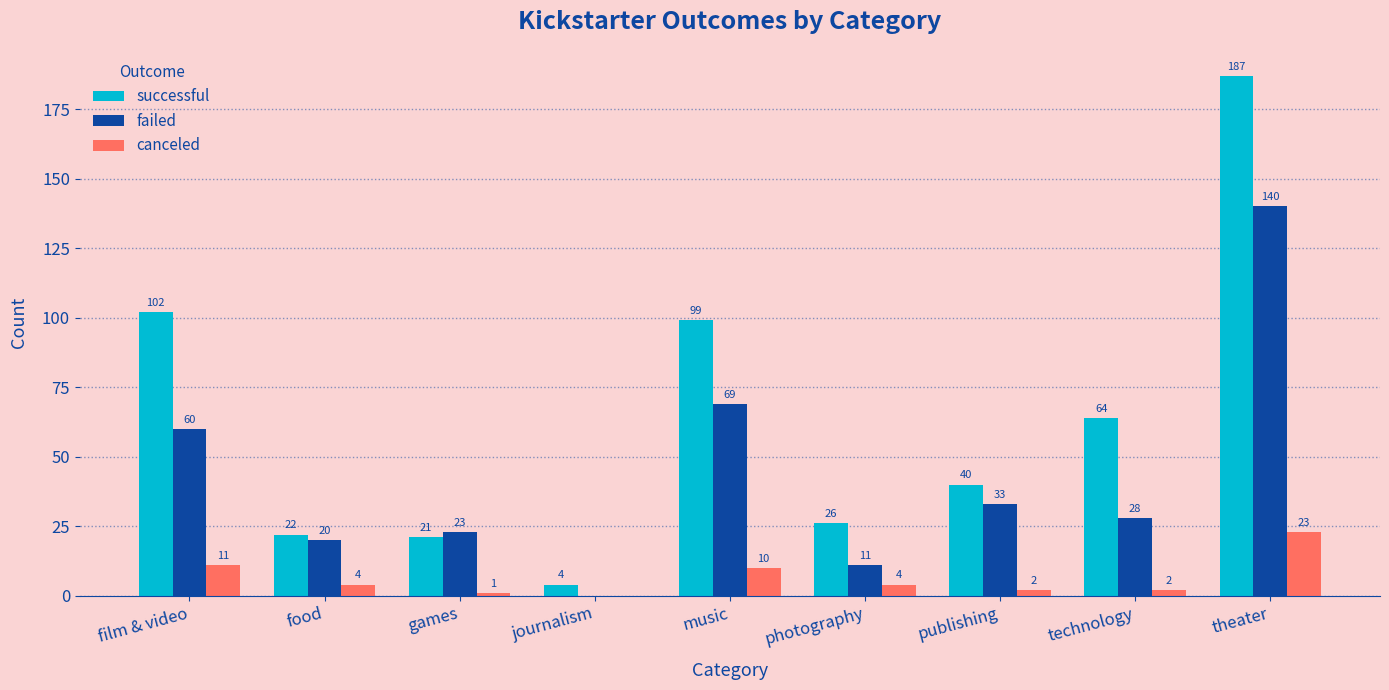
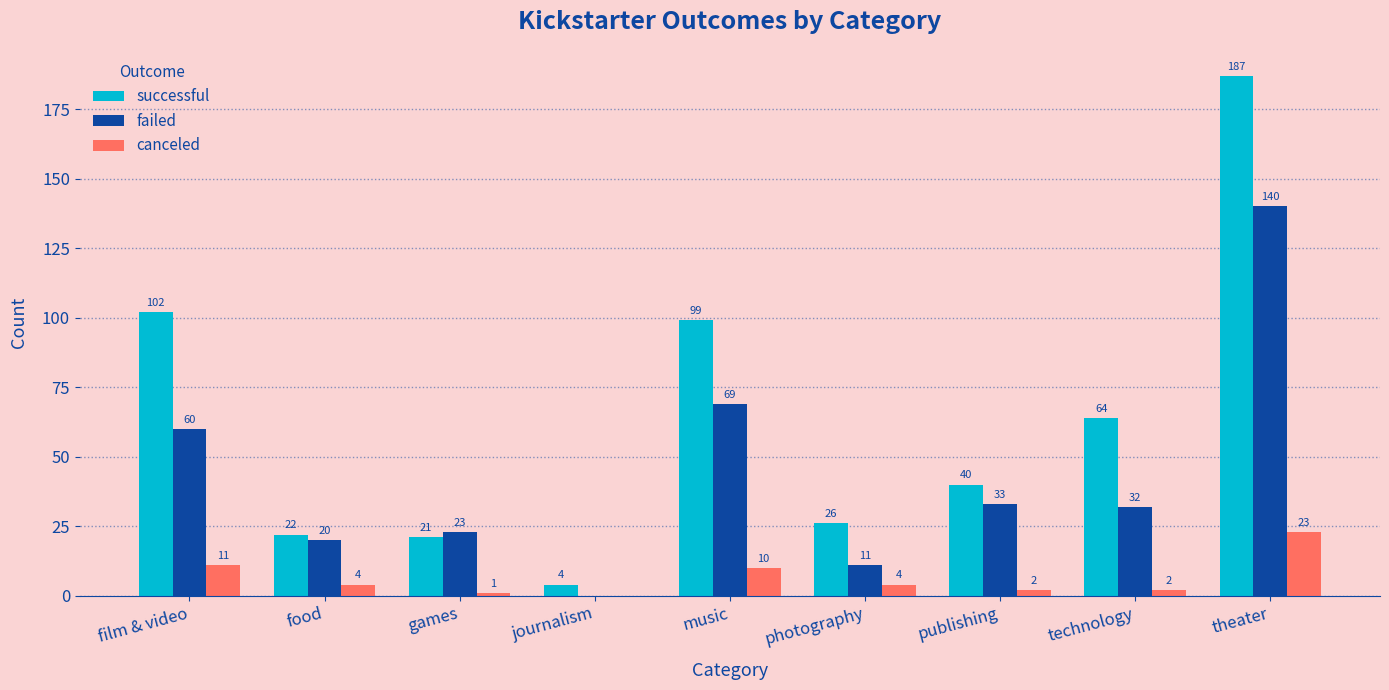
failed, technology: 28 -> 32
